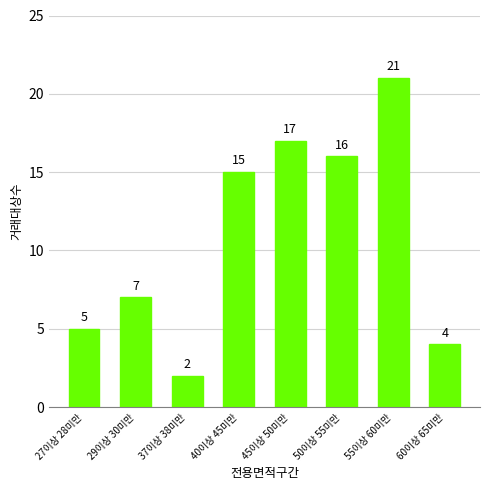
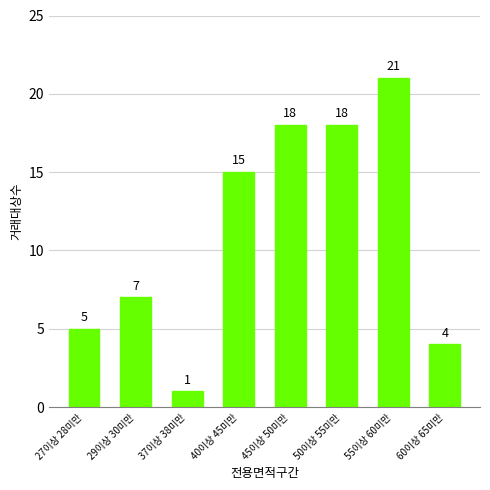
37이상 38미만: 2 -> 1
45이상 50미만: 17 -> 18
50이상 55미만: 16 -> 18
